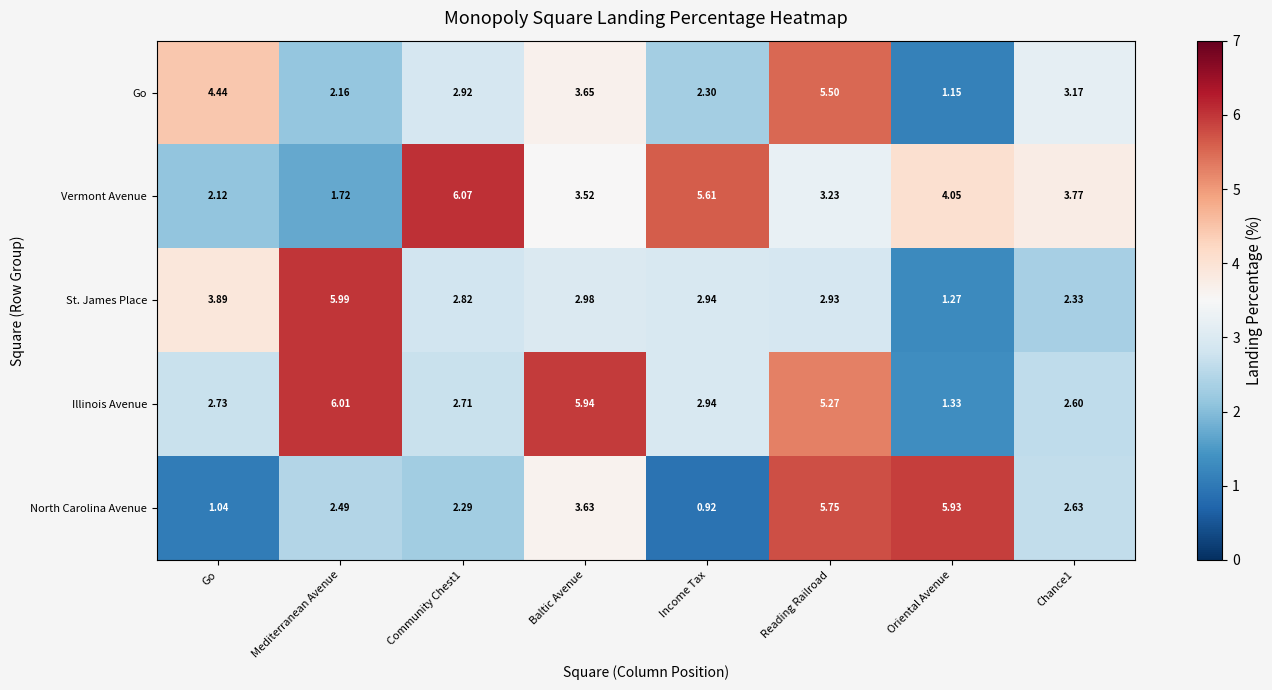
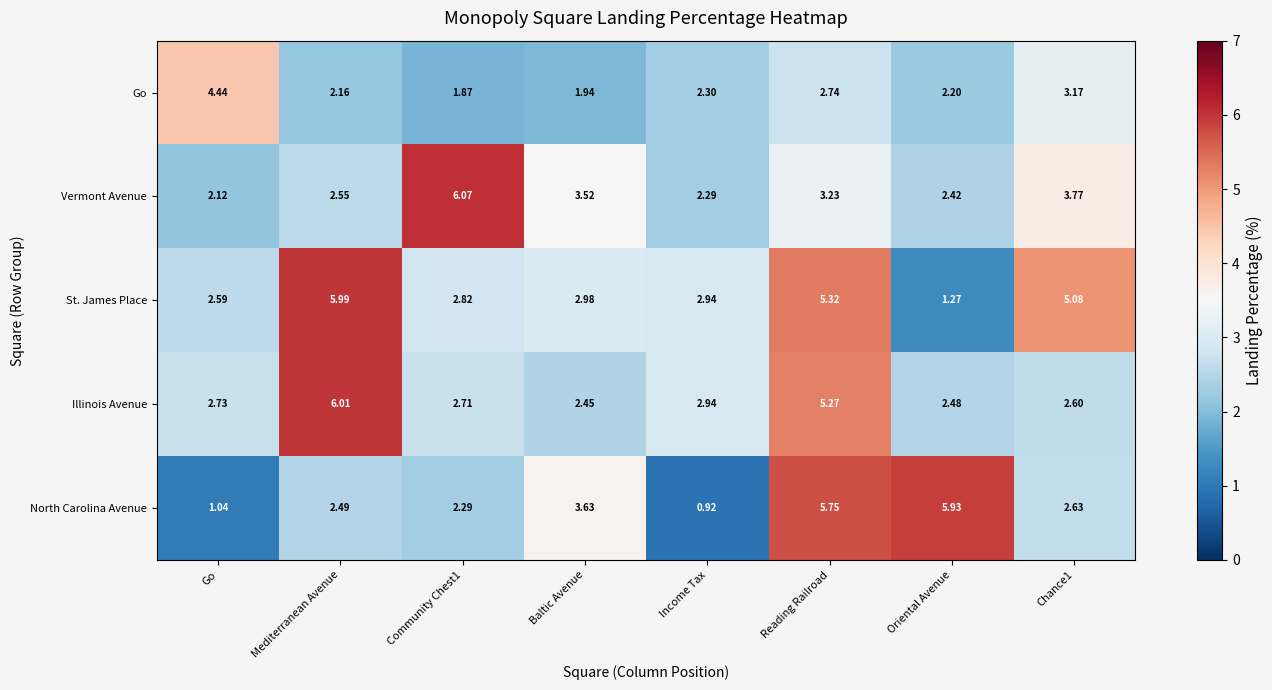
Go, Community Chest1: 2.92 -> 1.87
Go, Baltic Avenue: 3.65 -> 1.94
Go, Reading Railroad: 5.50 -> 2.74
Go, Oriental Avenue: 1.15 -> 2.20
Vermont Avenue, Mediterranean Avenue: 1.72 -> 2.55
Vermont Avenue, Income Tax: 5.61 -> 2.29
Vermont Avenue, Oriental Avenue: 4.05 -> 2.42
St. James Place, Go: 3.89 -> 2.59
St. James Place, Reading Railroad: 2.93 -> 5.32
St. James Place, Chance1: 2.33 -> 5.08
Illinois Avenue, Baltic Avenue: 5.94 -> 2.45
Illinois Avenue, Oriental Avenue: 1.33 -> 2.48
